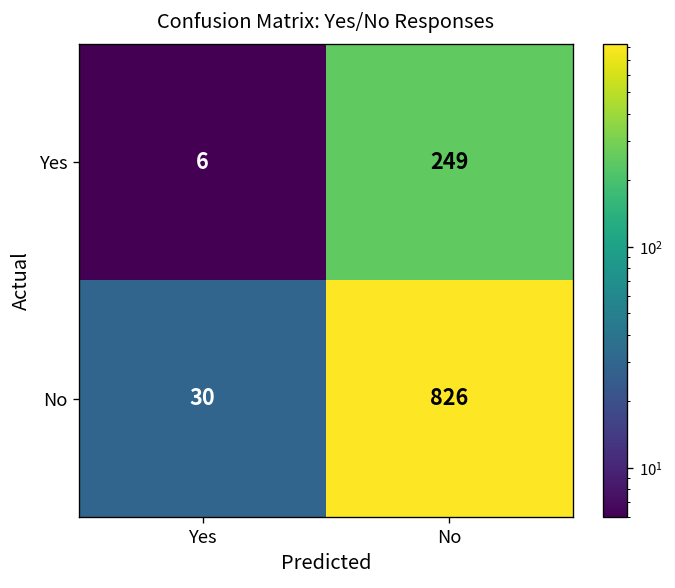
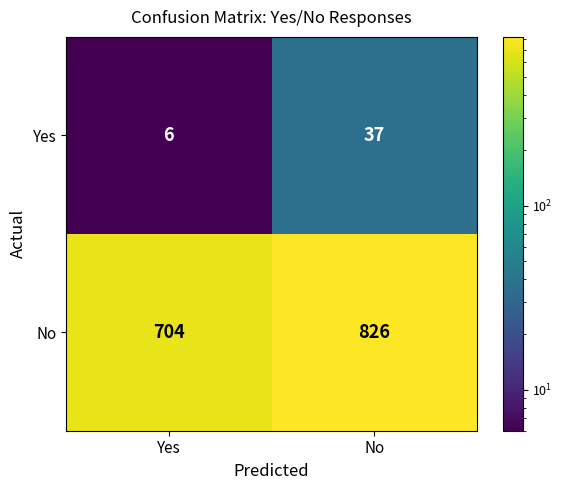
Yes, No: 249 -> 37
No, Yes: 30 -> 704
